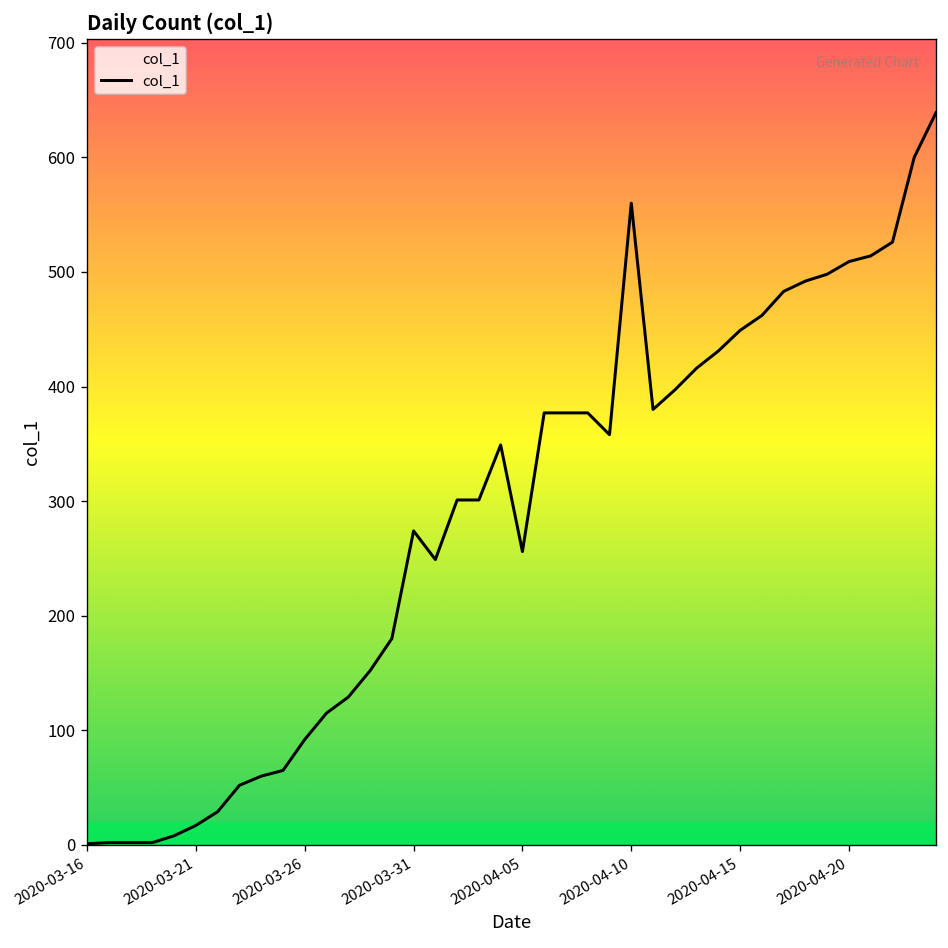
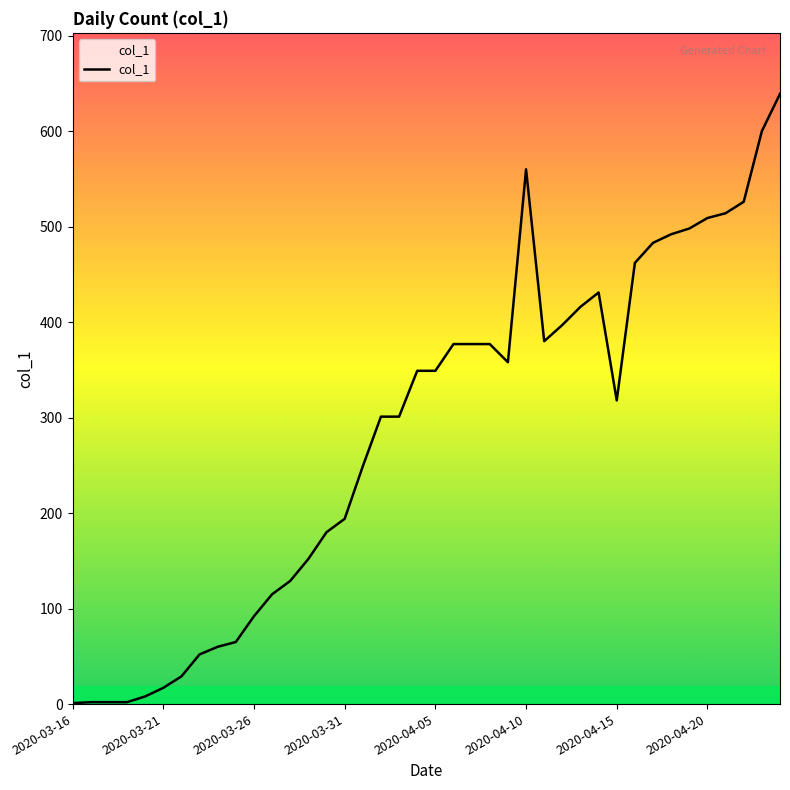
2020-03-31: 270 -> 190
2020-04-05: 260 -> 350
2020-04-15: 450 -> 320
